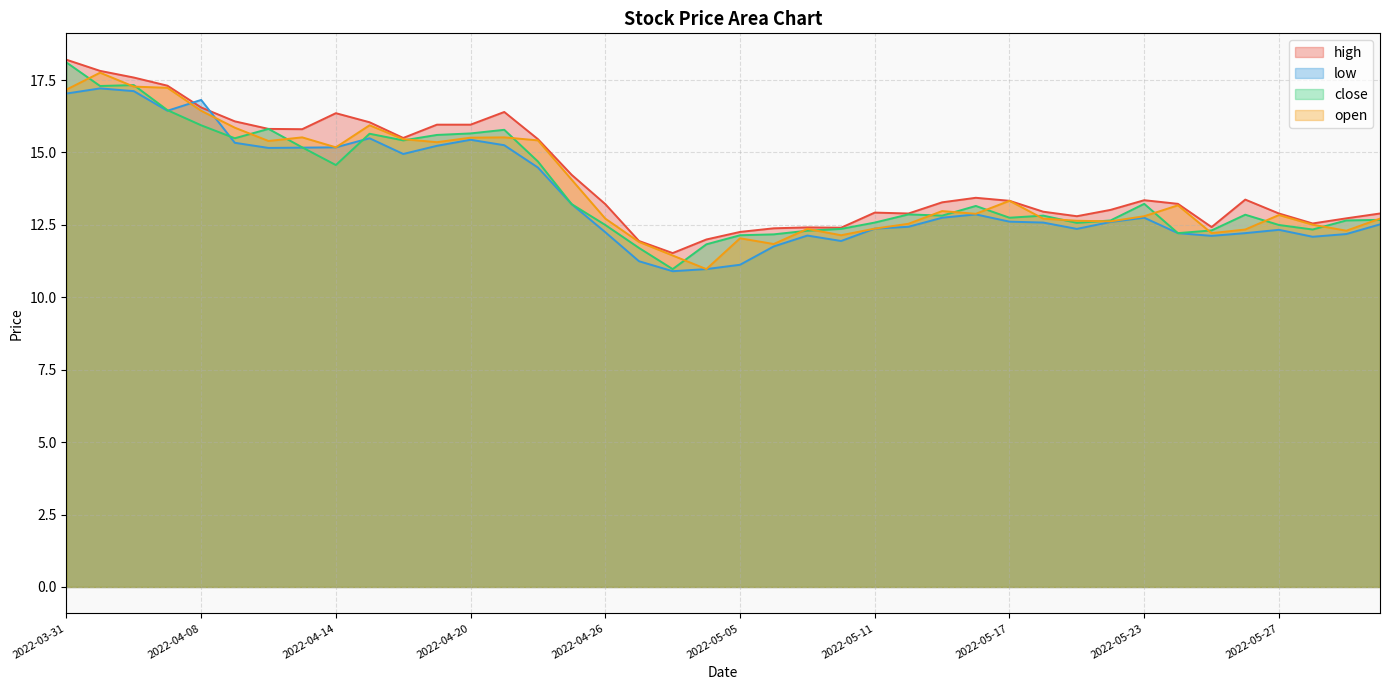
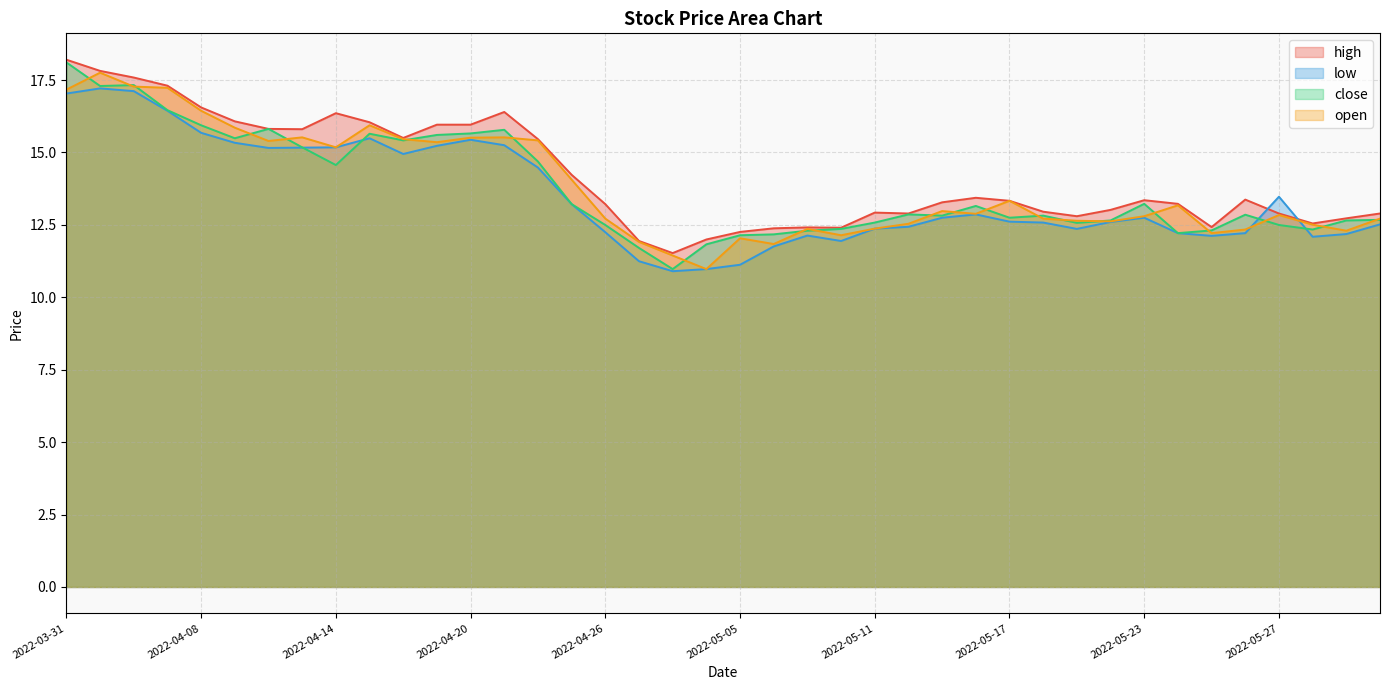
low, 2022-04-08: 16.8 -> 15.7
low, 2022-05-27: 12.3 -> 13.5
